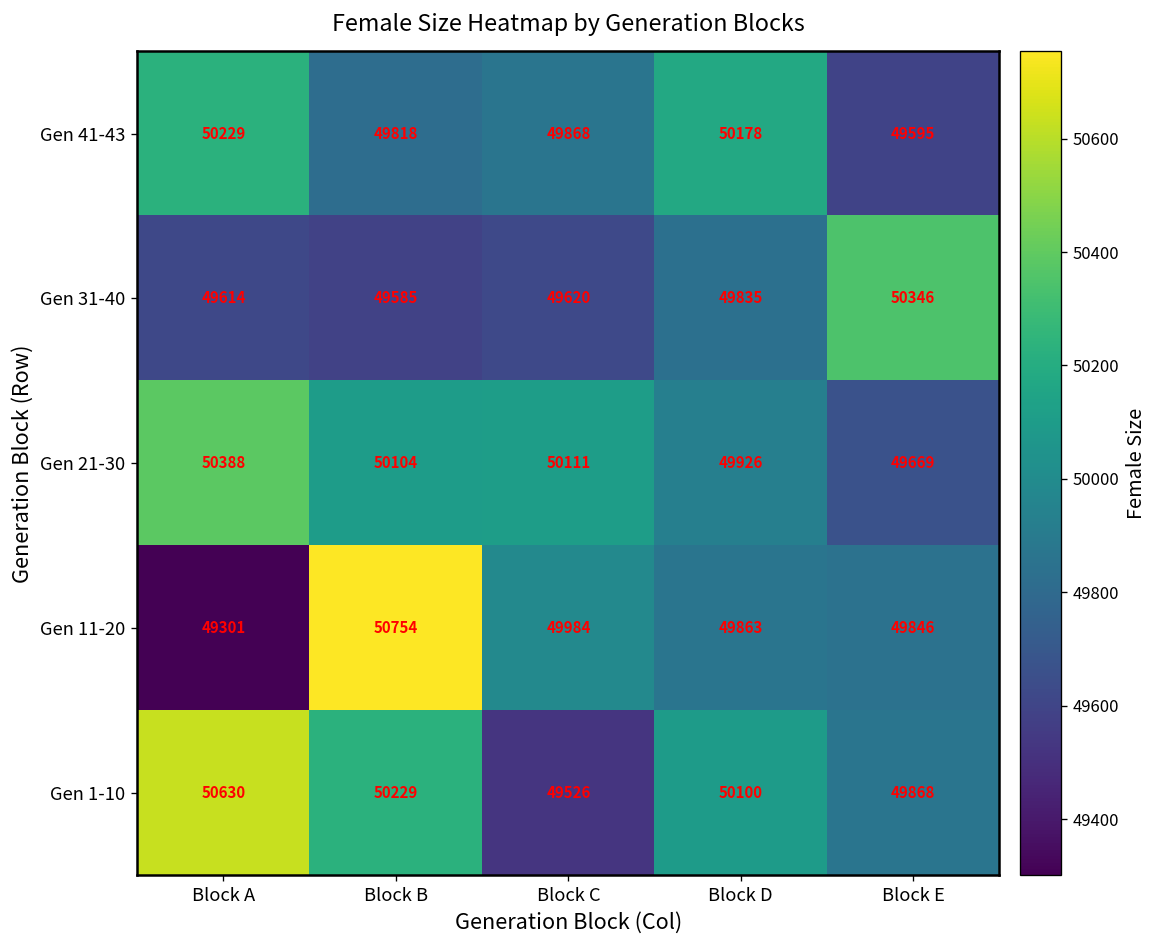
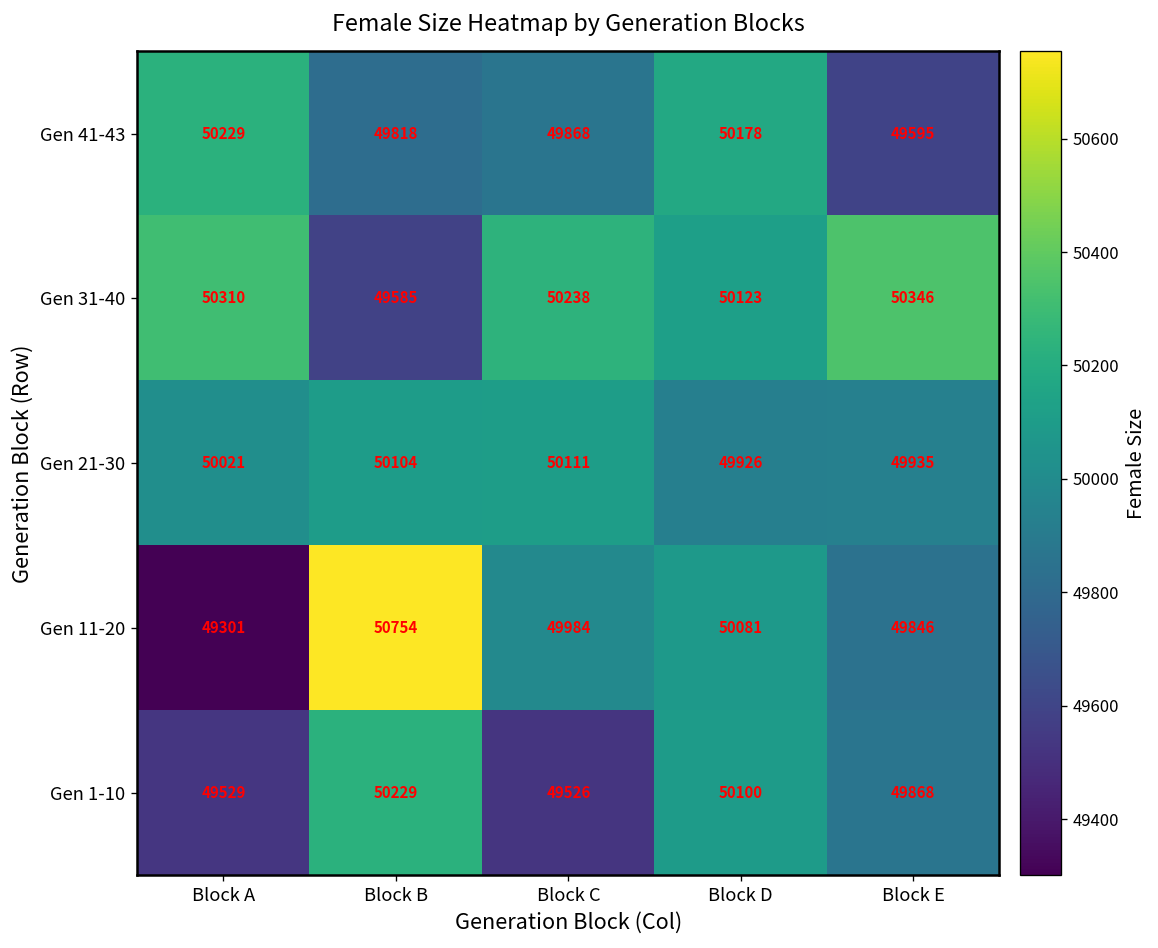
Gen 31-40, Block A: 49614 -> 50310
Gen 31-40, Block C: 49620 -> 50238
Gen 31-40, Block D: 49835 -> 50123
Gen 21-30, Block A: 50388 -> 50021
Gen 21-30, Block E: 49669 -> 49935
Gen 11-20, Block D: 49863 -> 50081
Gen 1-10, Block A: 50630 -> 49529
